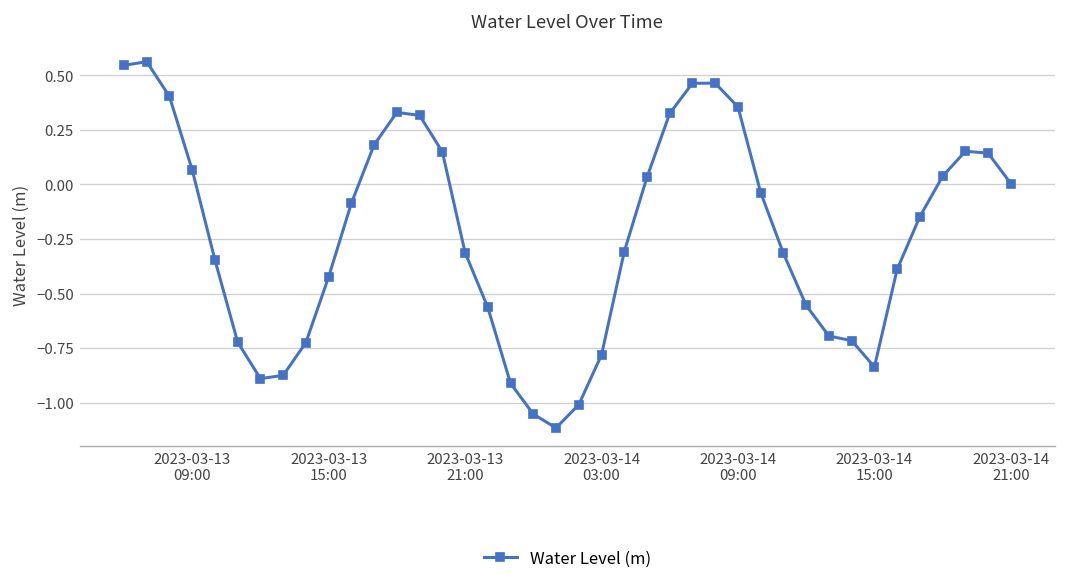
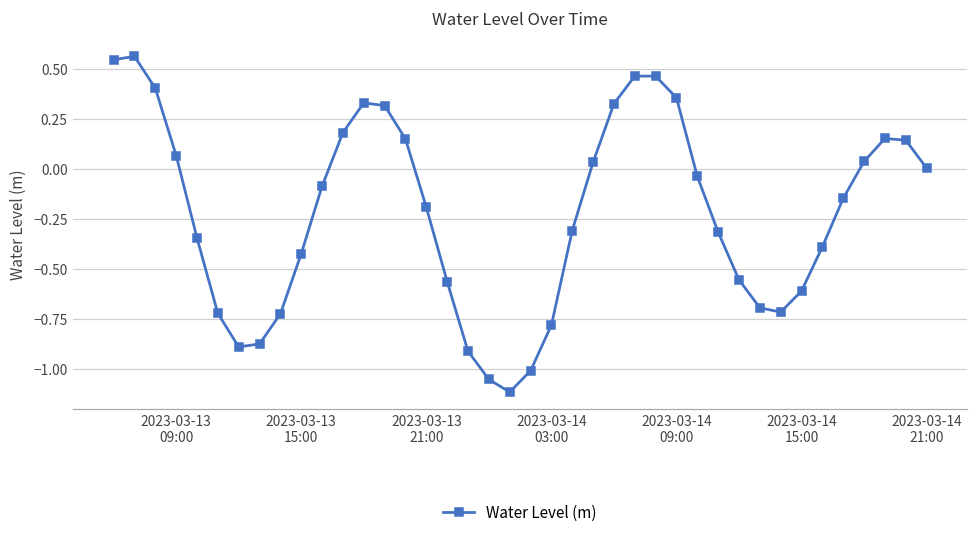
2023-03-13 21:00: -0.31 -> -0.19
2023-03-14 15:00: -0.84 -> -0.61
